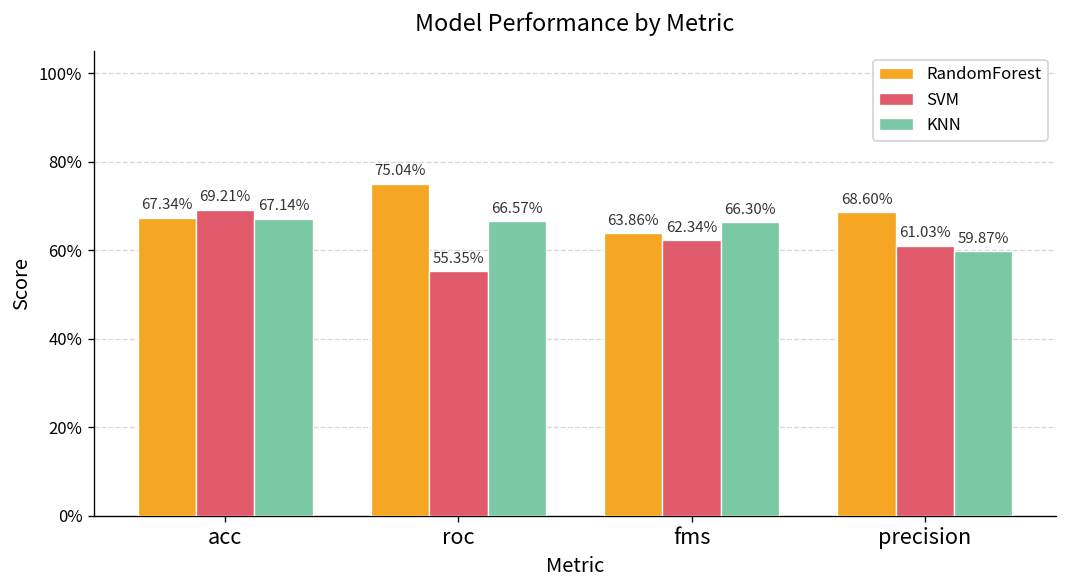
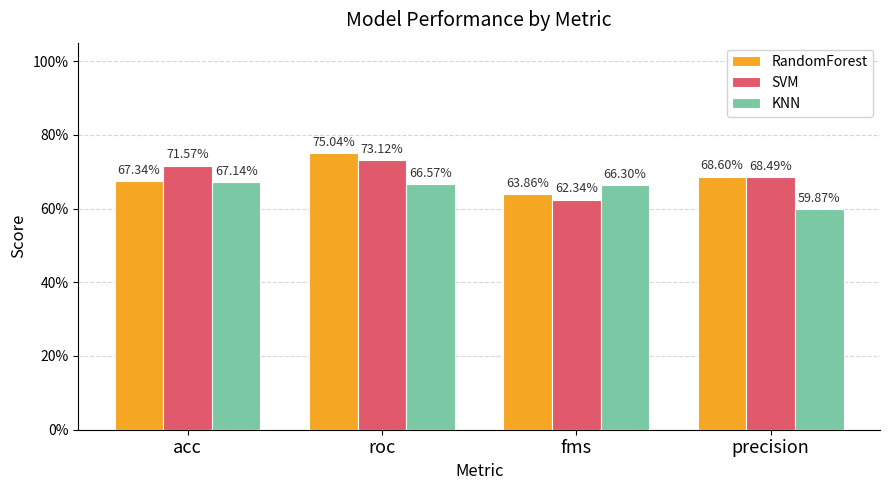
SVM, acc: 69.21% -> 71.57%
SVM, roc: 55.35% -> 73.12%
SVM, precision: 61.03% -> 68.49%
